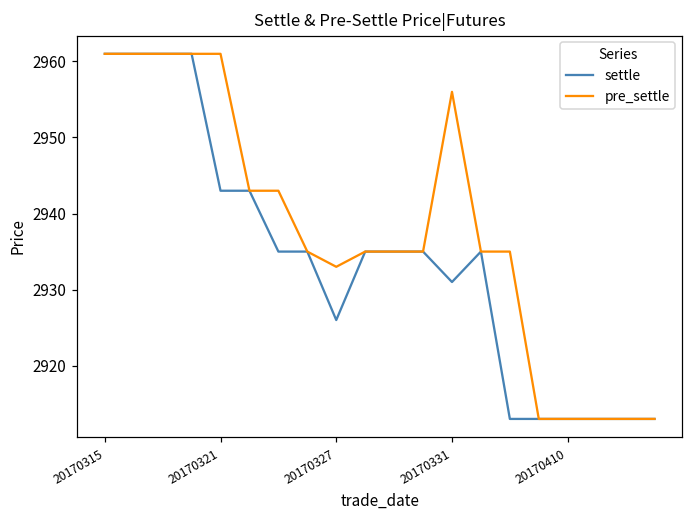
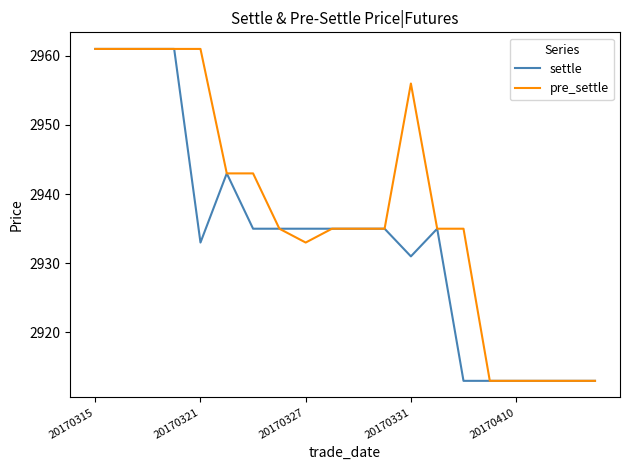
settle, 20170321: 2943 -> 2933
settle, 20170327: 2926 -> 2935
